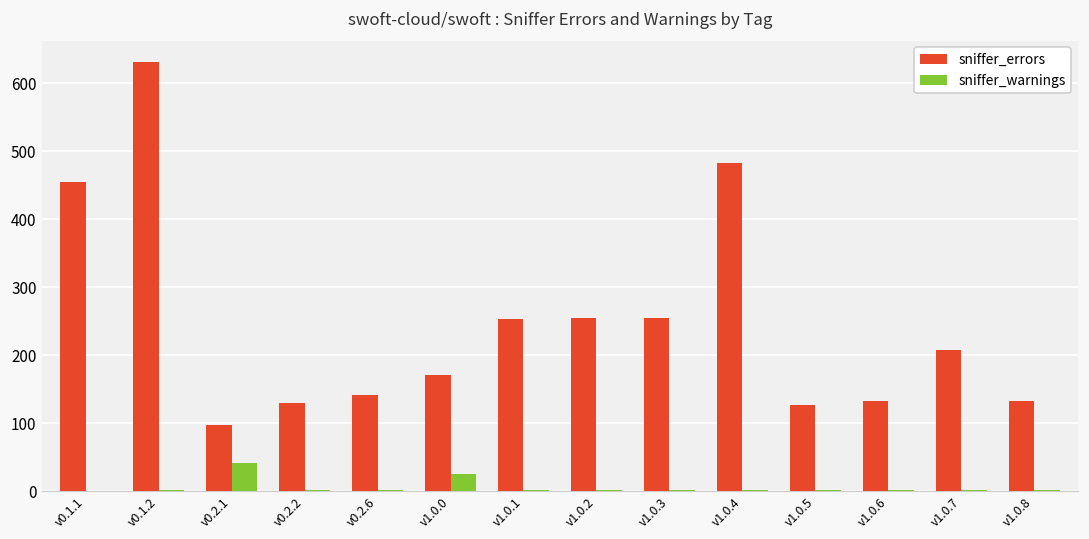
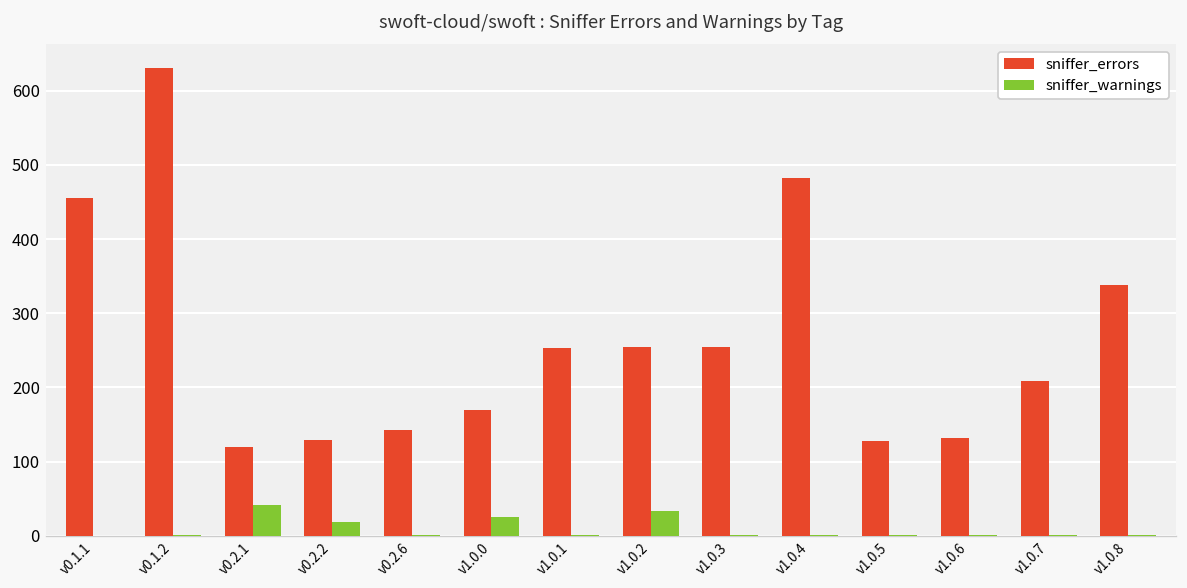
sniffer_errors, v0.2.1: 100 -> 120
sniffer_warnings, v0.2.2: 0 -> 20
sniffer_warnings, v1.0.2: 0 -> 30
sniffer_errors, v1.0.8: 130 -> 340
